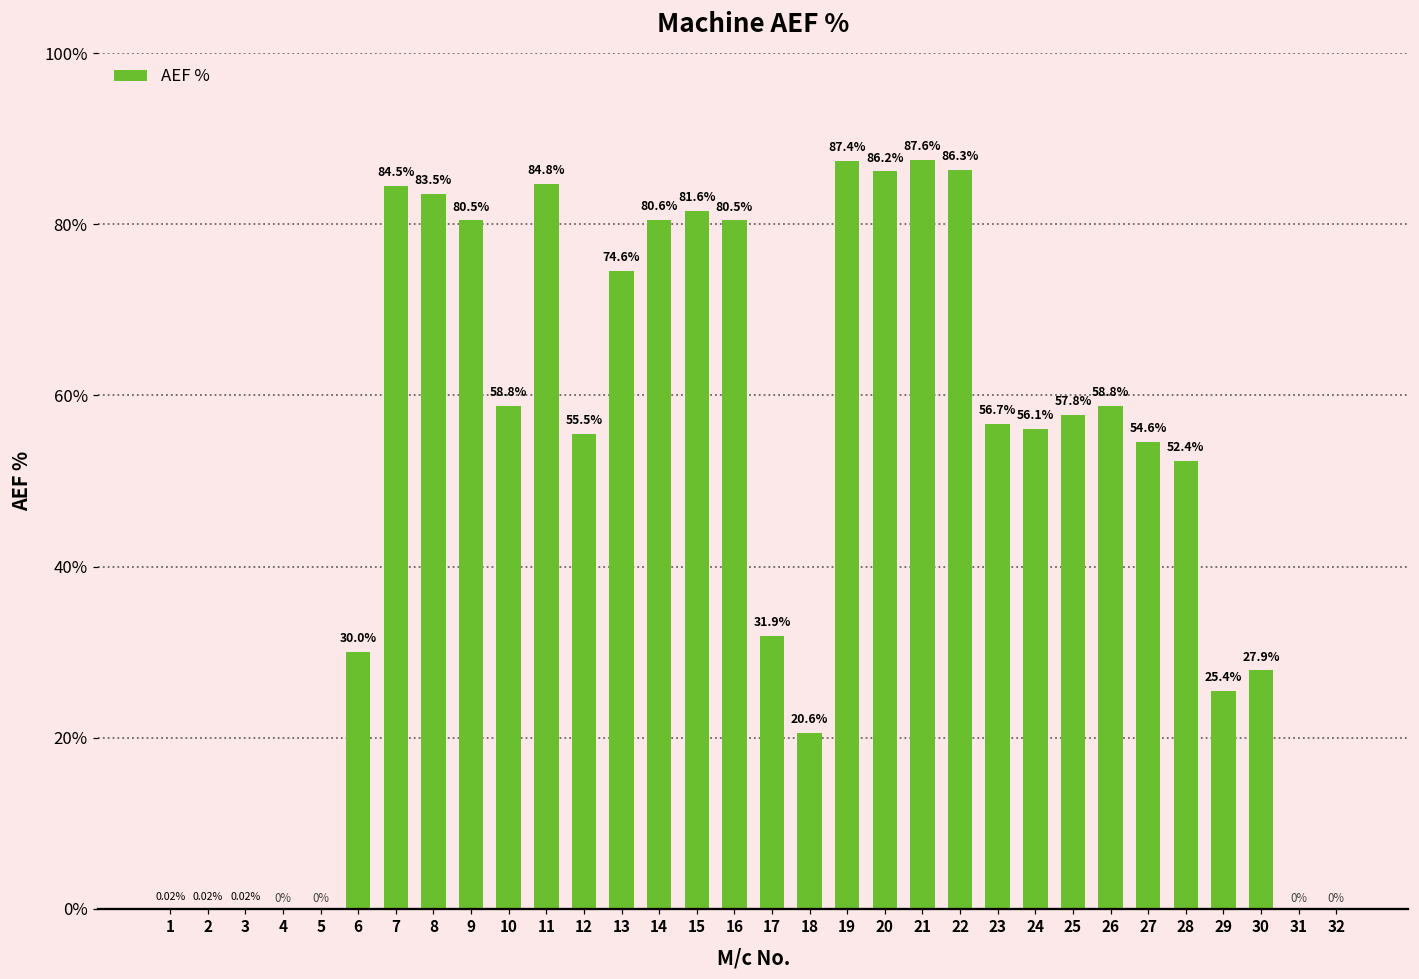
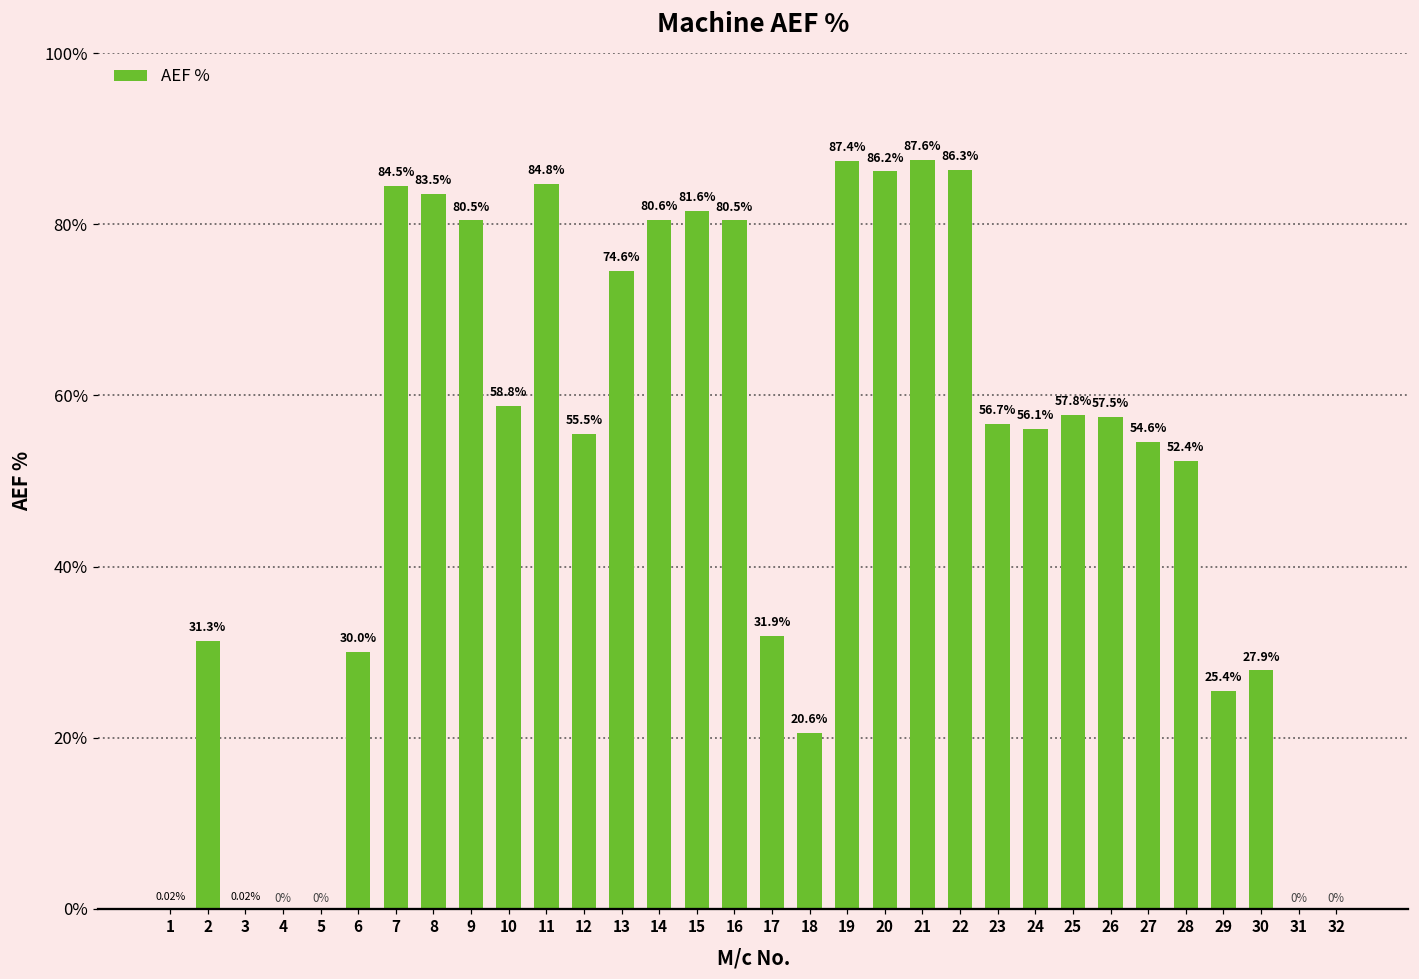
2: 0.02% -> 31.3%
26: 58.8% -> 57.5%
